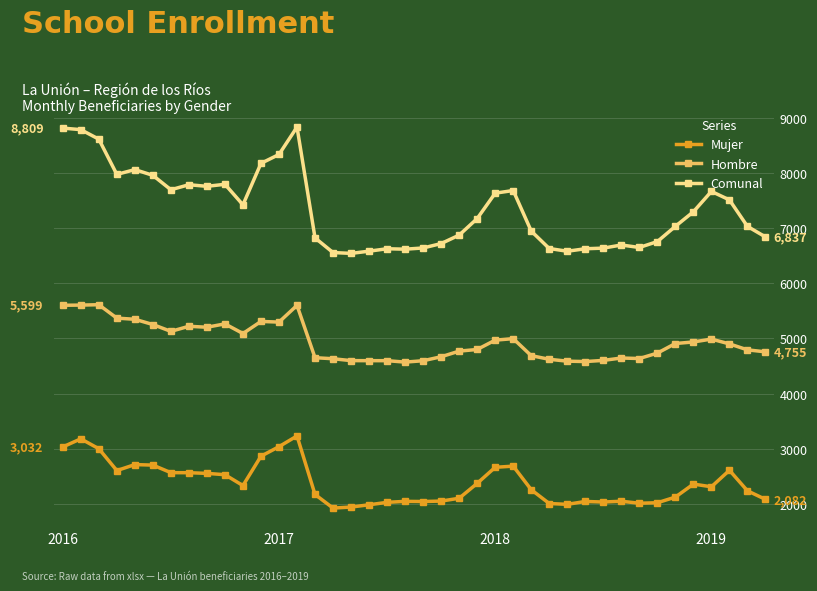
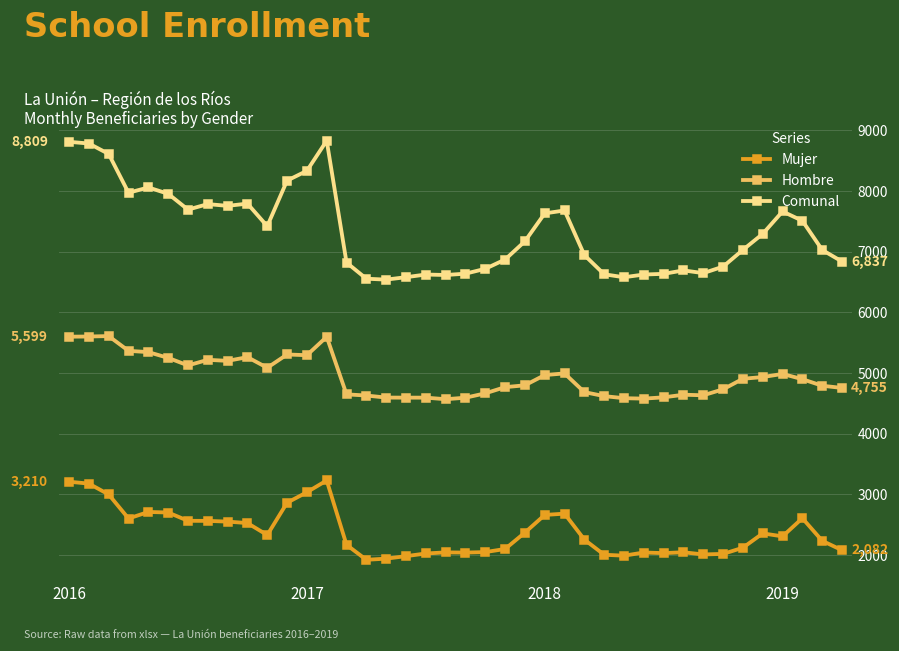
Mujer, 2016: 3,032 -> 3,210
